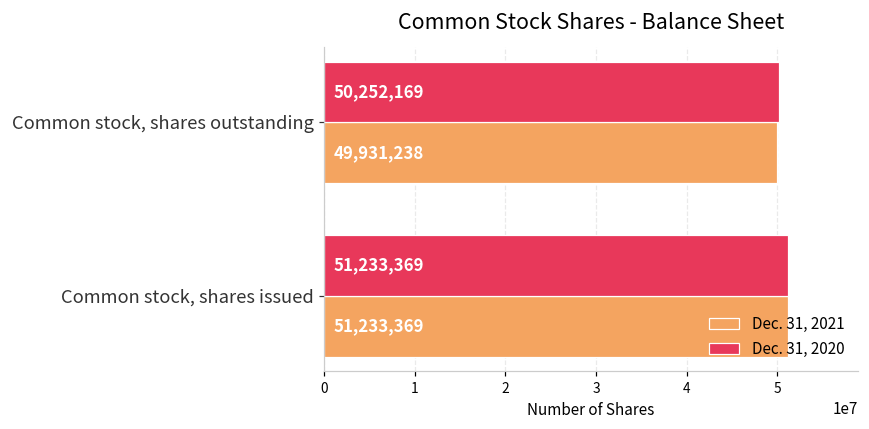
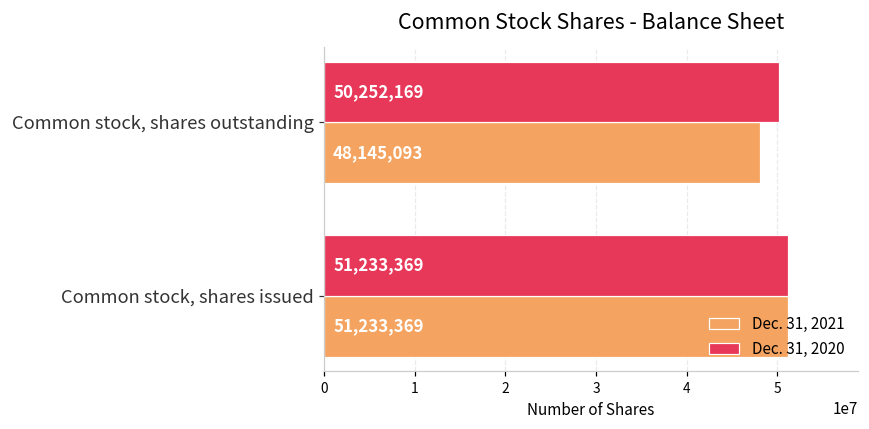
Dec. 31, 2021, Common stock, shares outstanding: 49,931,238 -> 48,145,093
